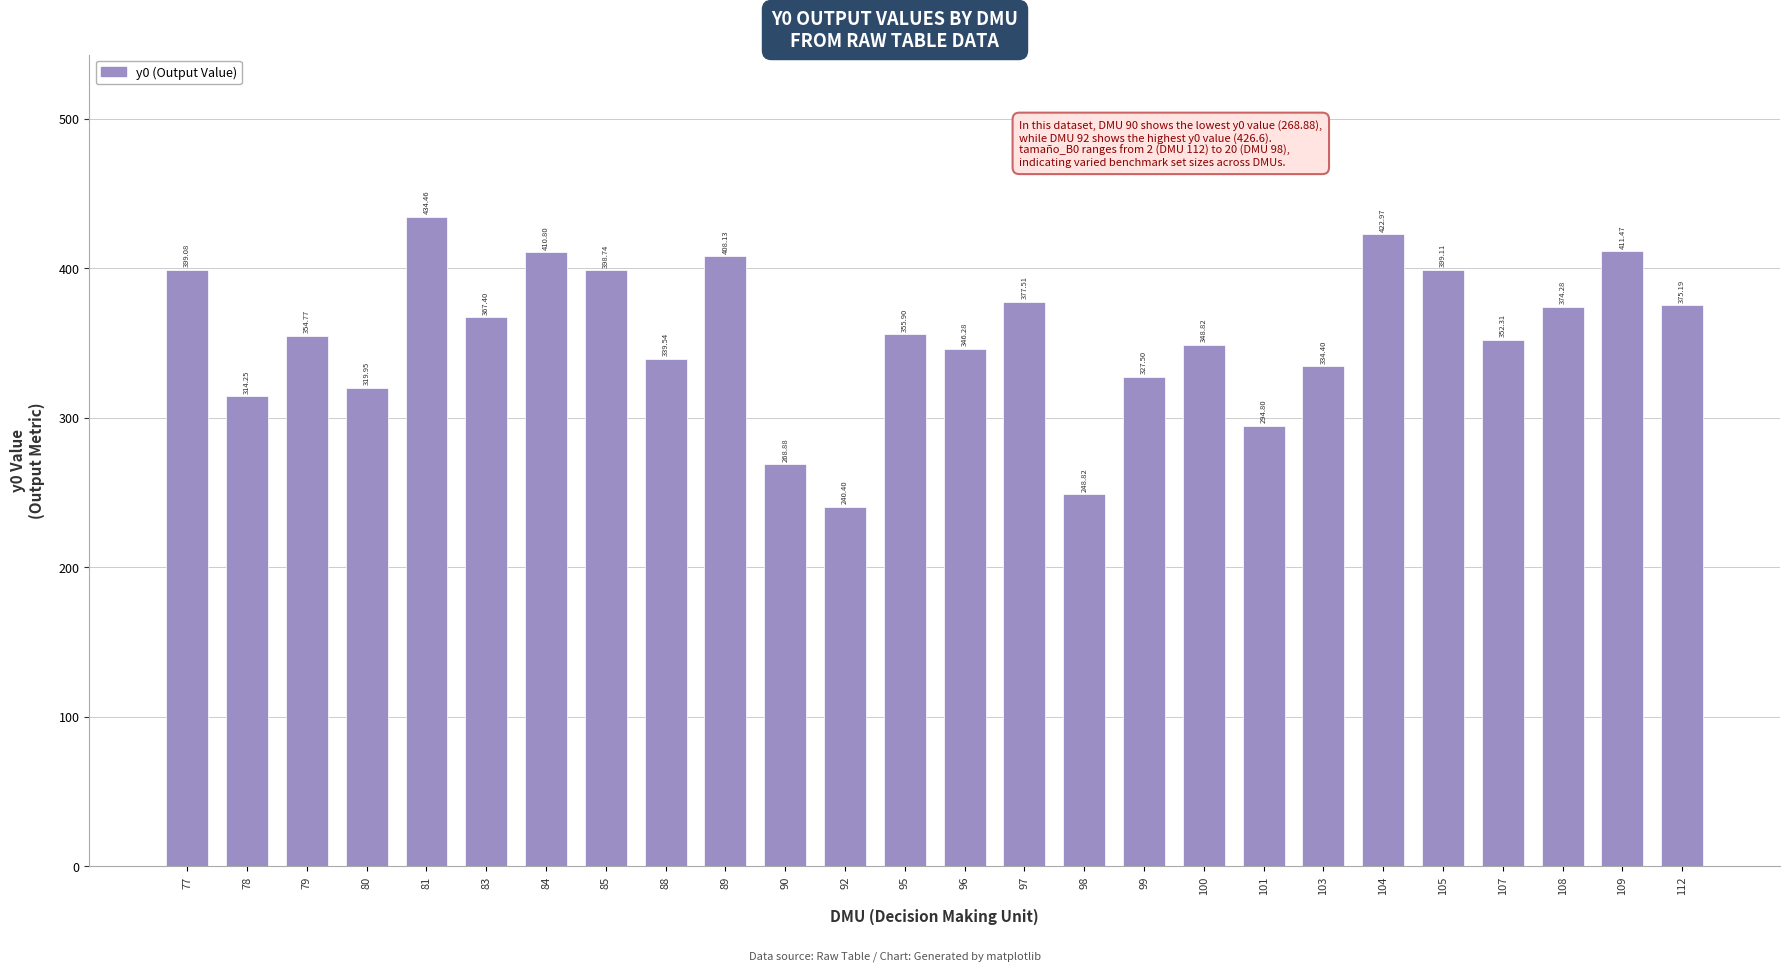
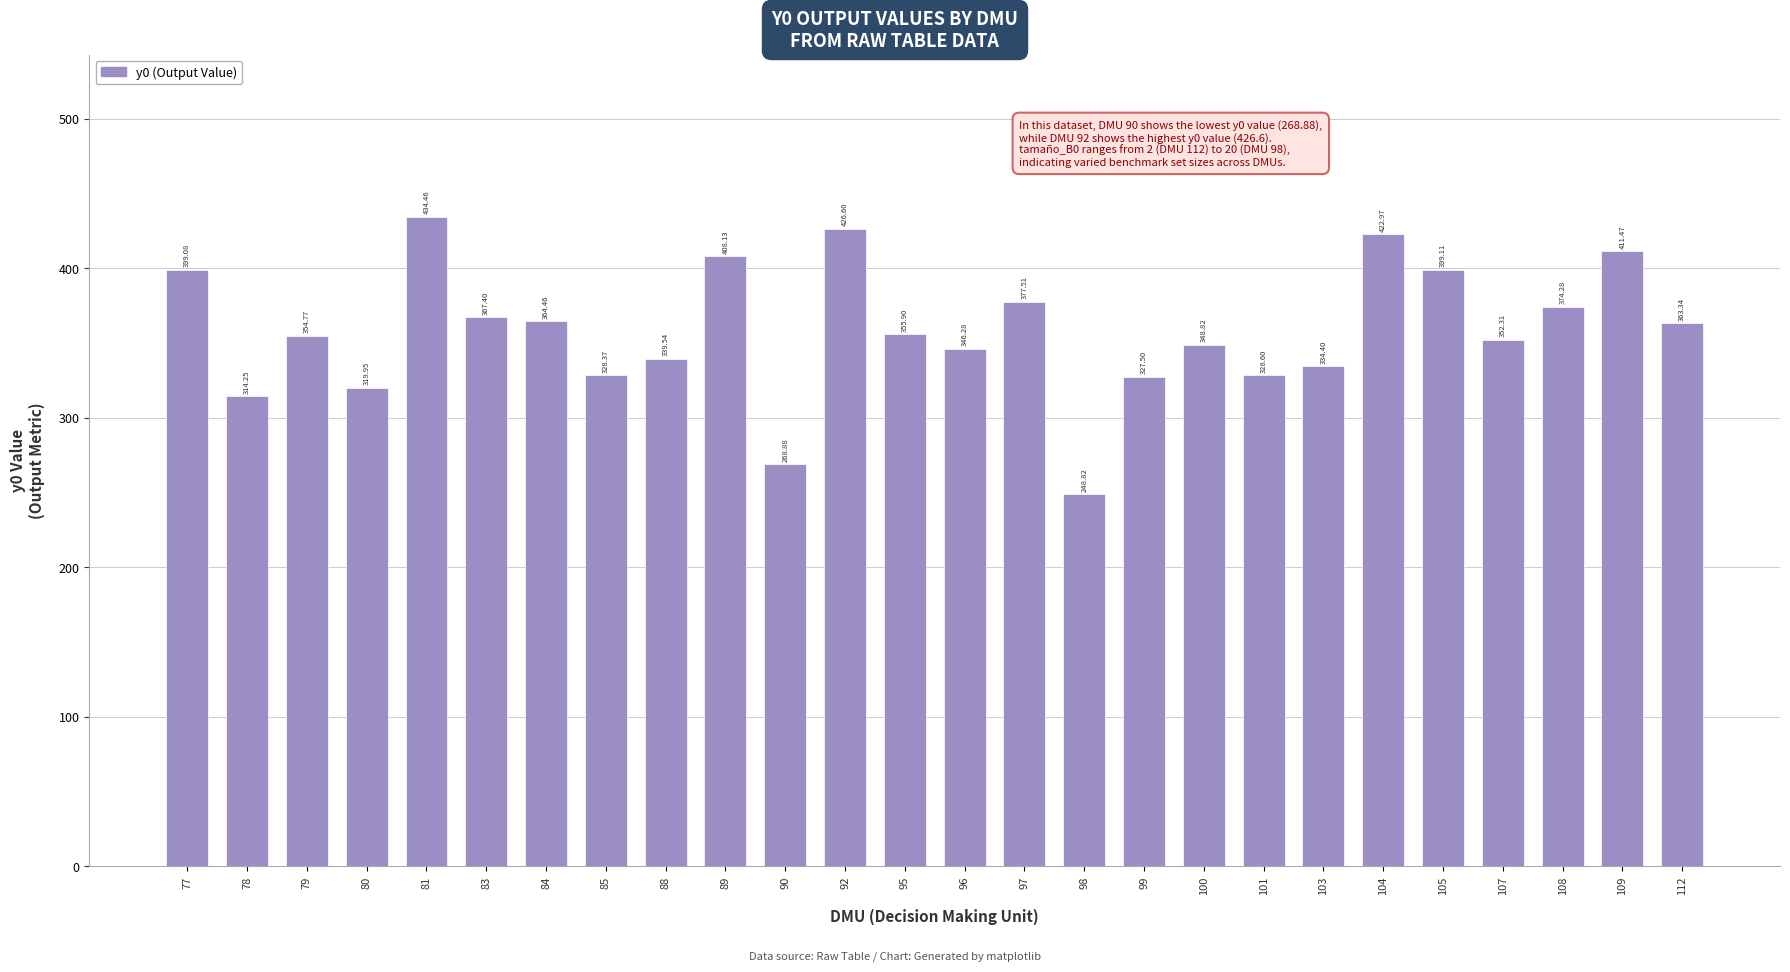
84: 410.80 -> 364.46
85: 398.74 -> 328.37
92: 240.40 -> 426.60
101: 294.80 -> 328.60
112: 375.19 -> 363.34
